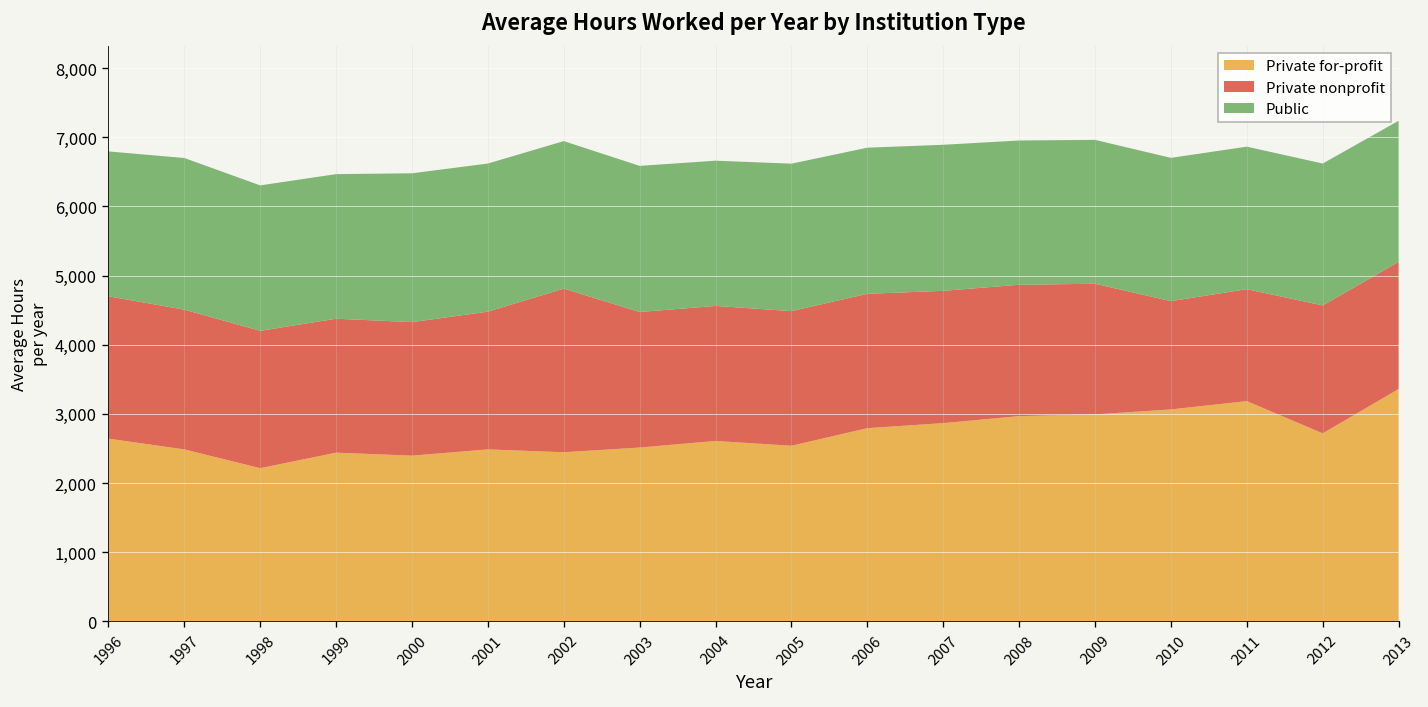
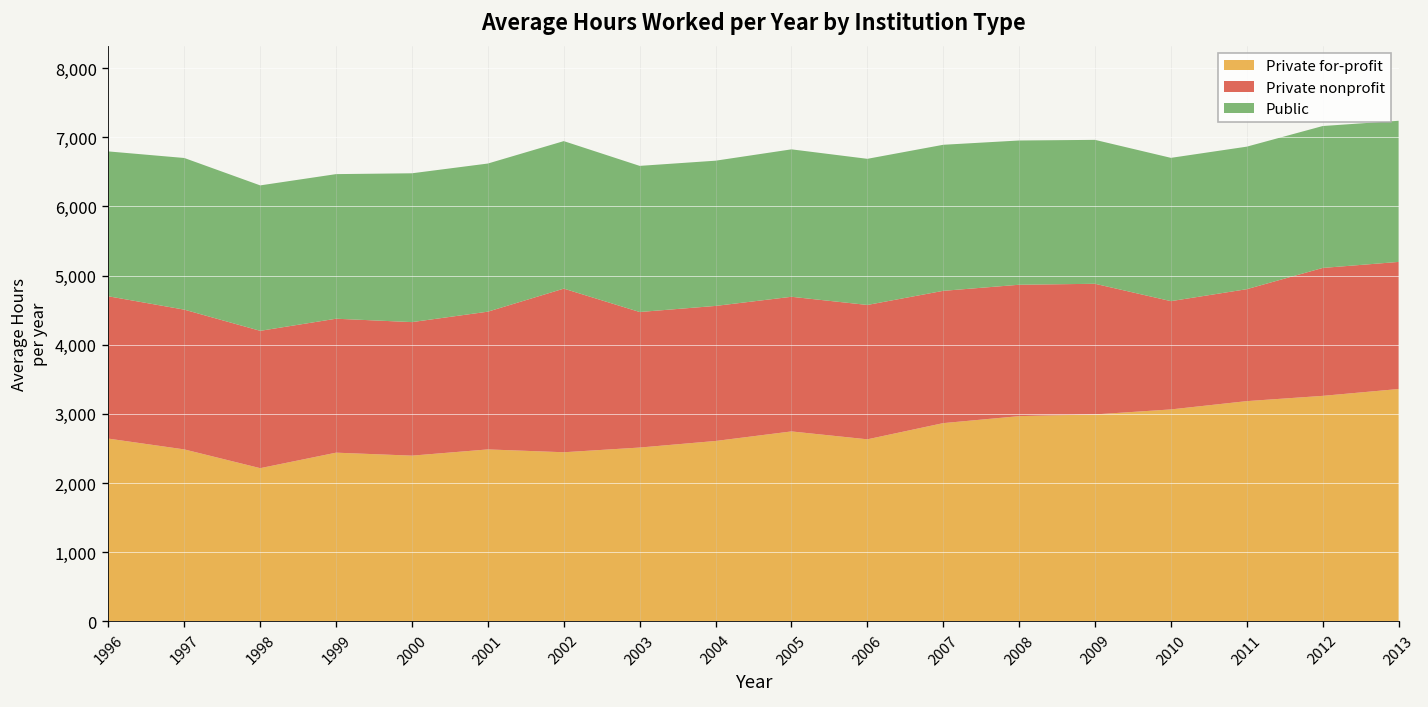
Private for-profit, 2005: 2,500 -> 2,700
Private for-profit, 2006: 2,800 -> 2,600
Private for-profit, 2012: 2,700 -> 3,300
